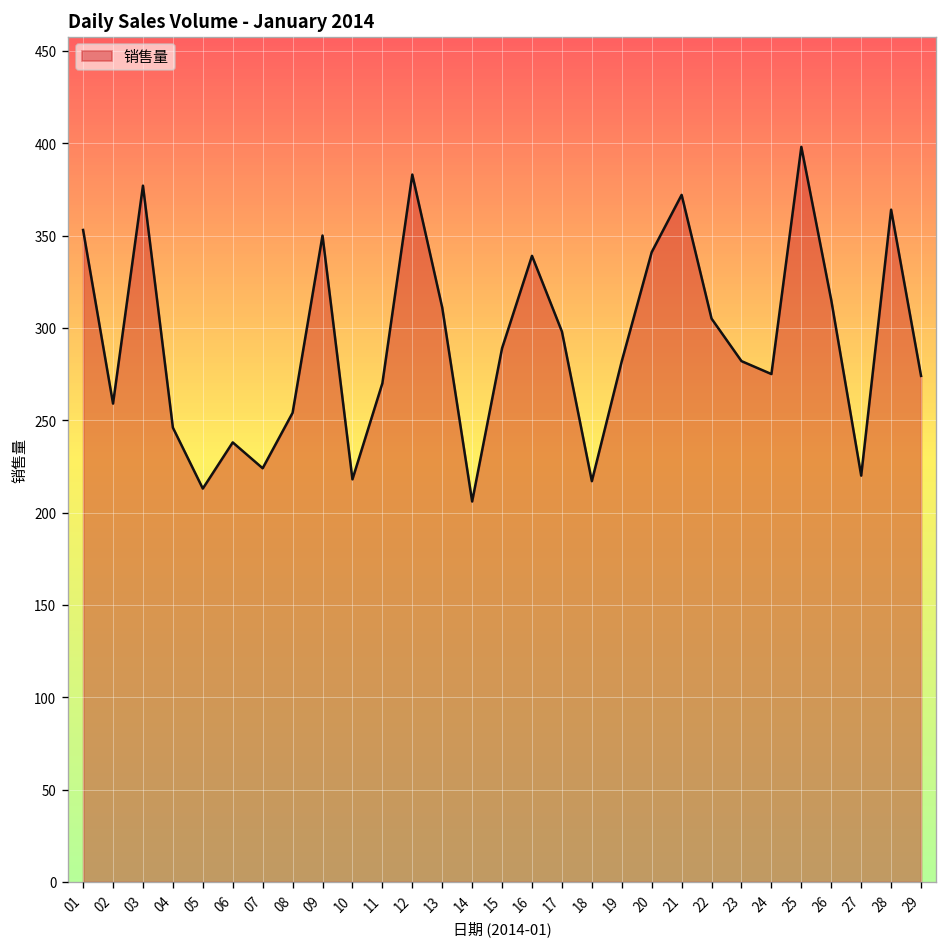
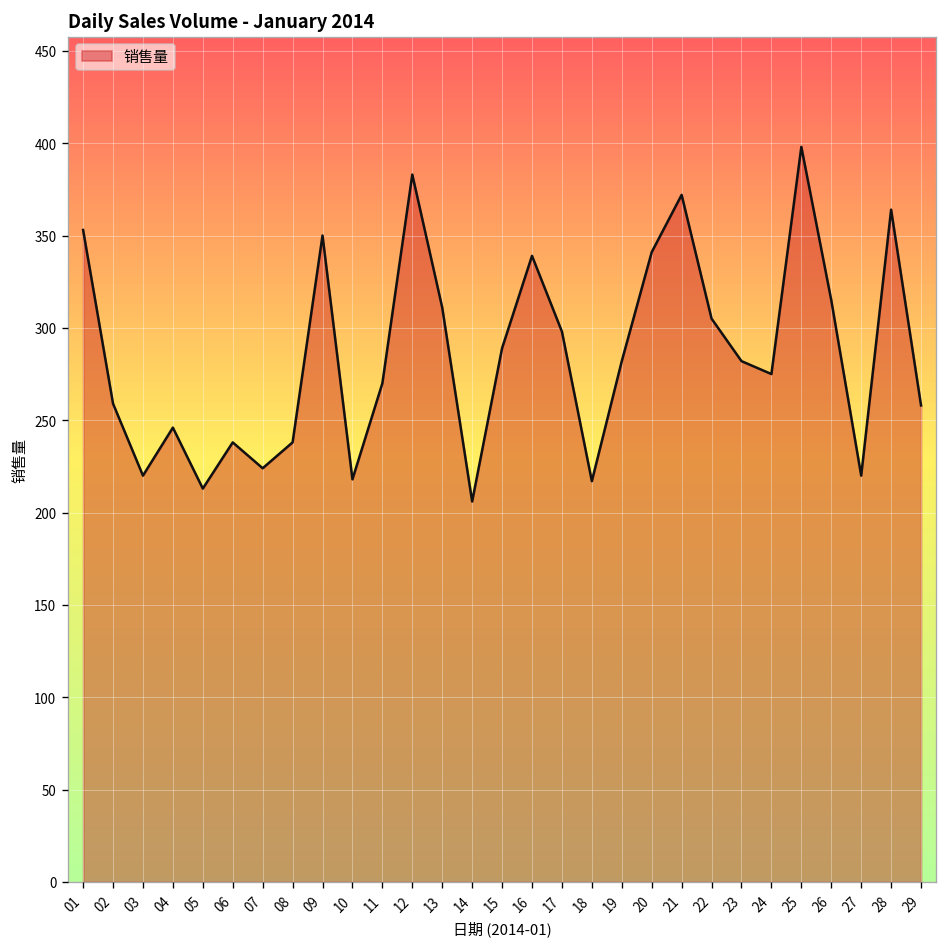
03: 377 -> 220
08: 254 -> 238
29: 274 -> 258
